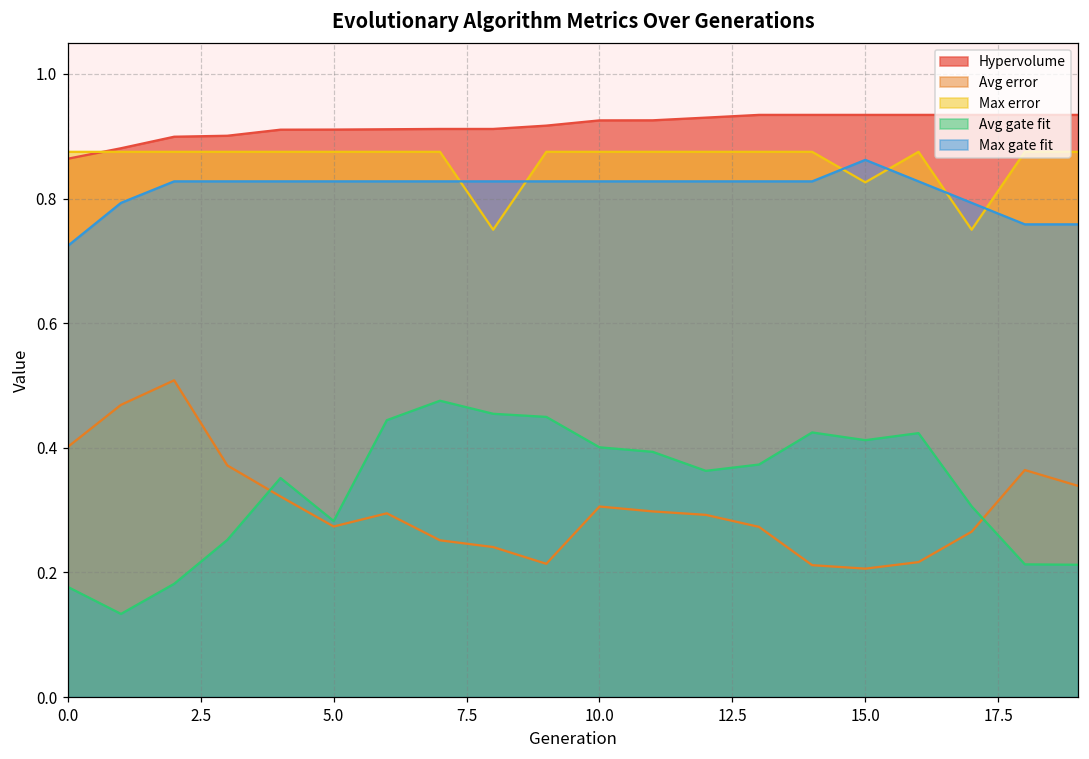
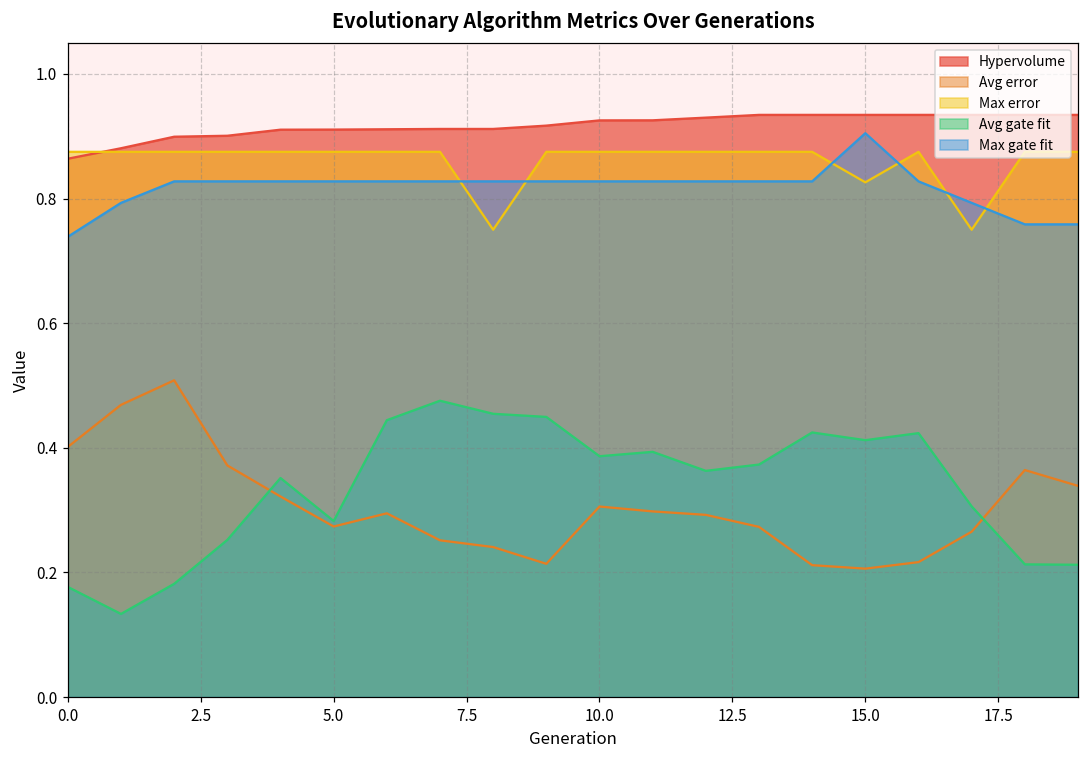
Max gate fit, 0.0: 0.72 -> 0.74
Avg gate fit, 10.0: 0.40 -> 0.39
Max gate fit, 15.0: 0.86 -> 0.90
